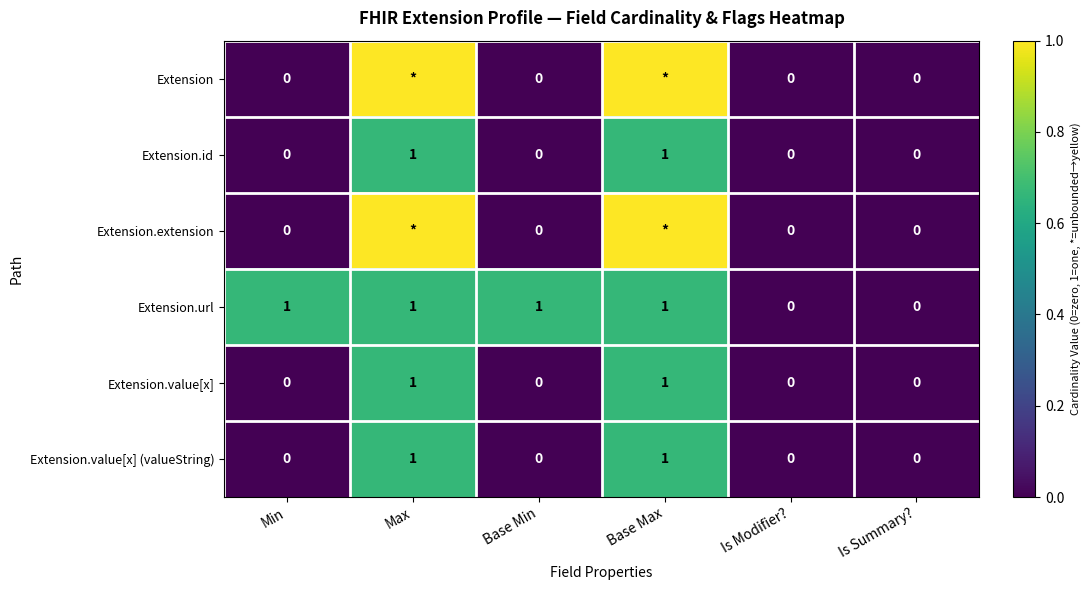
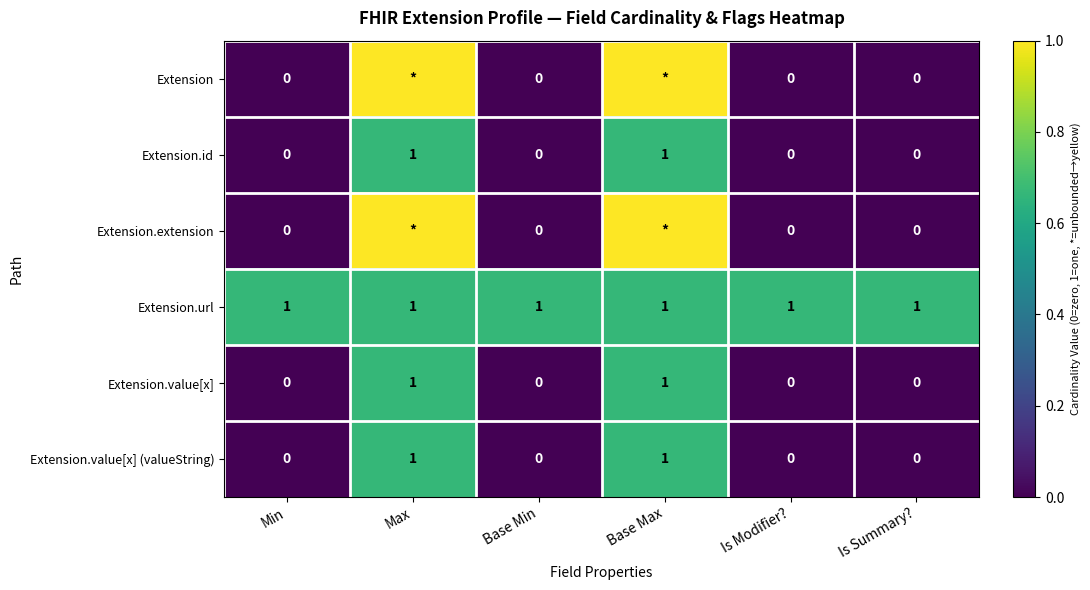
Extension.url, Is Modifier?: 0 -> 1
Extension.url, Is Summary?: 0 -> 1
